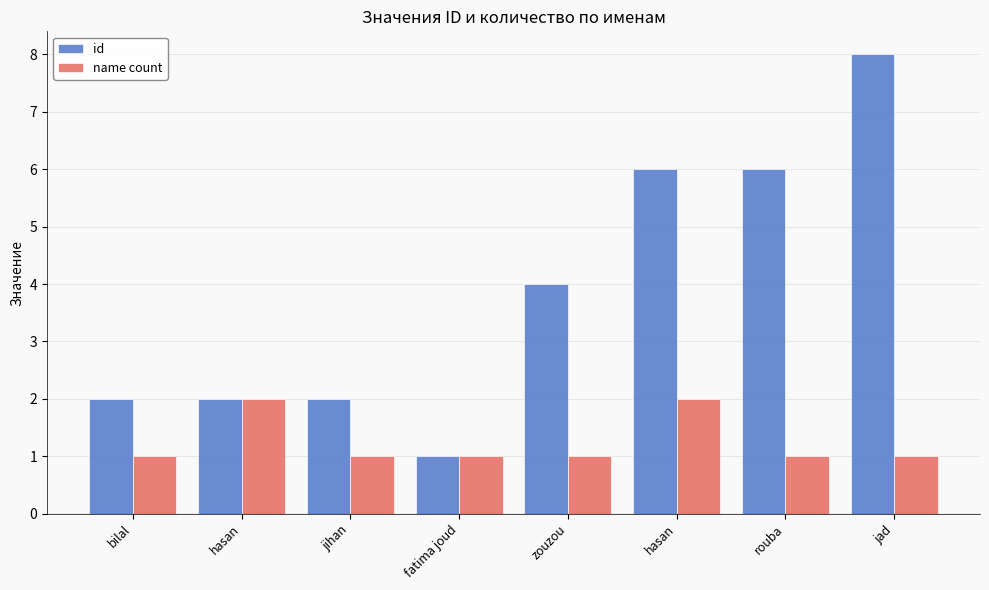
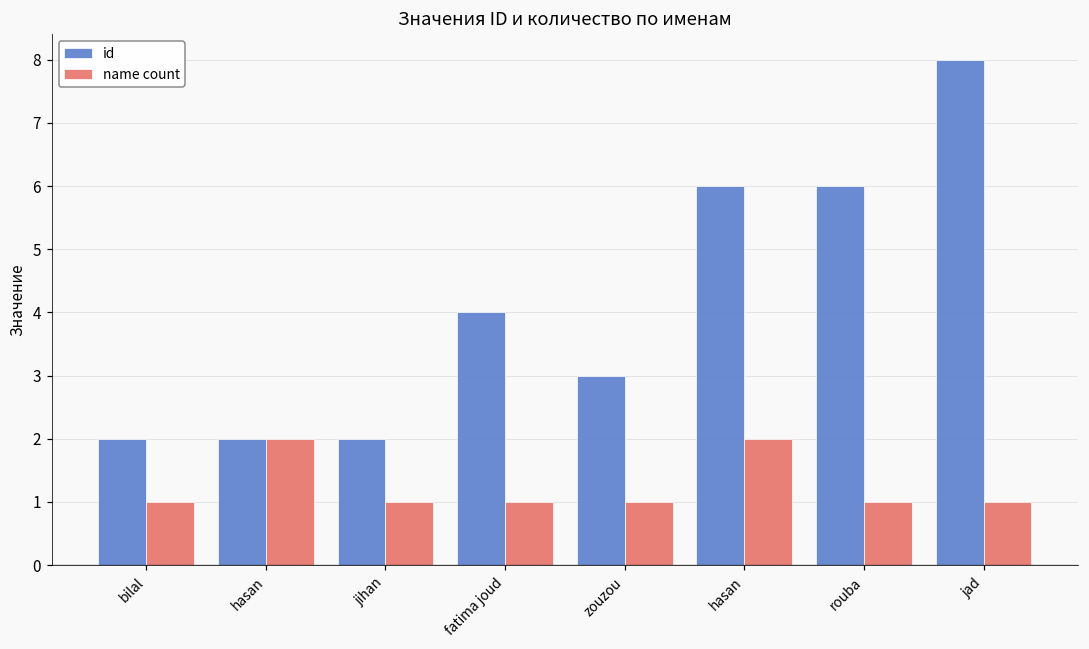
id, fatima joud: 1 -> 4
id, zouzou: 4 -> 3
